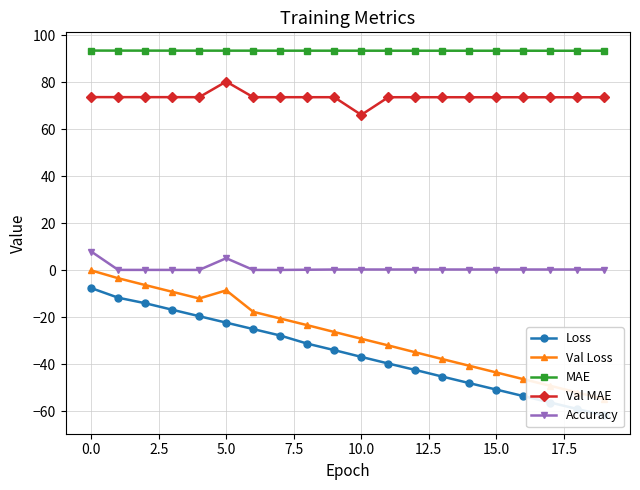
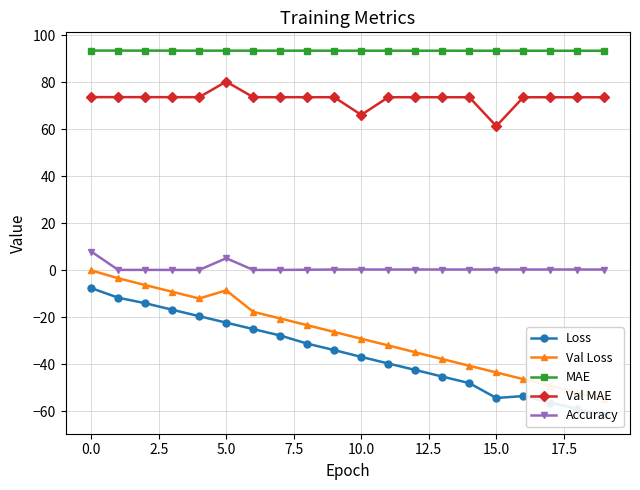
Loss, 15.0: -51 -> -54
Val MAE, 15.0: 74 -> 61
